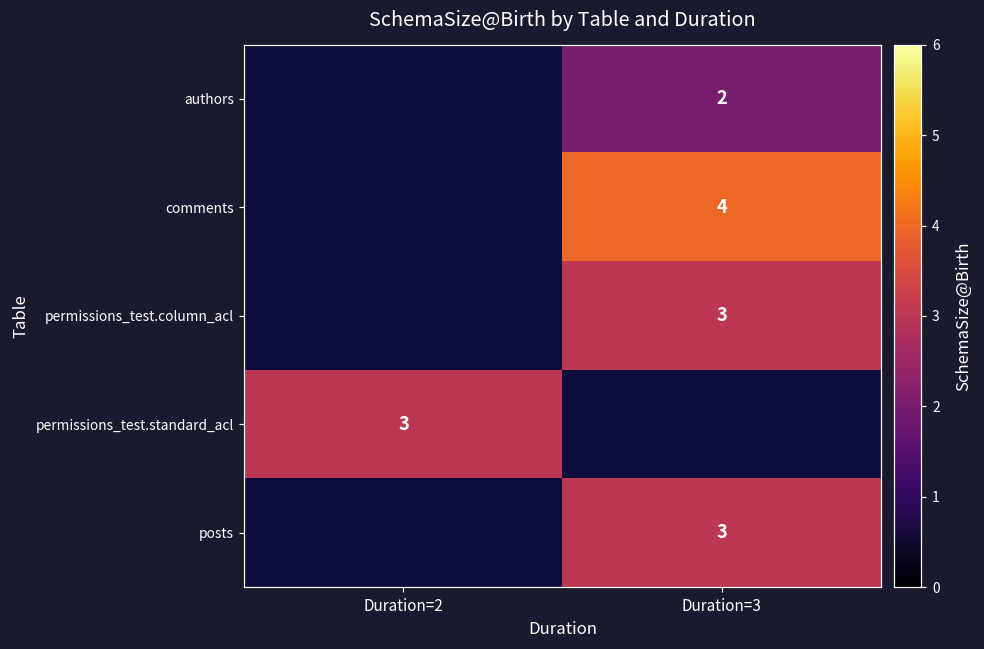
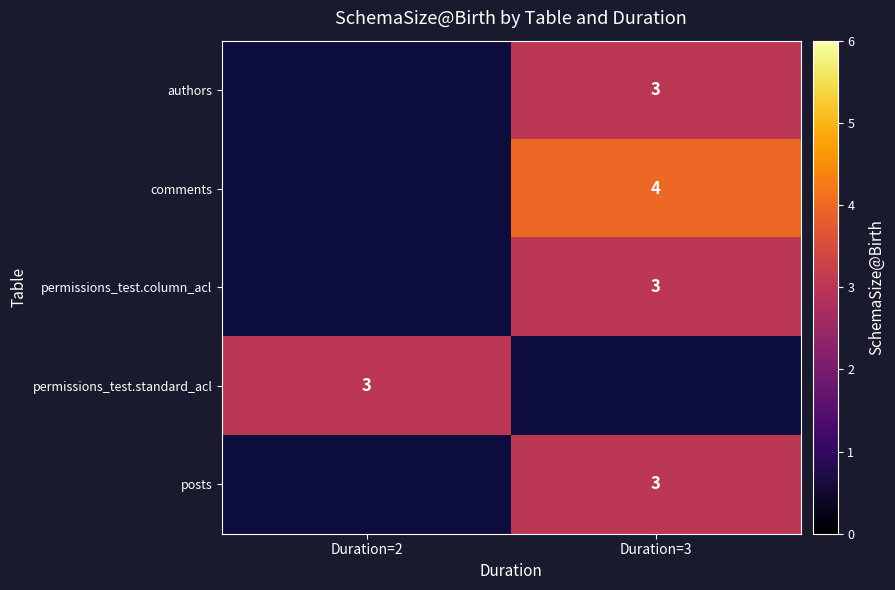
authors, Duration=3: 2 -> 3
